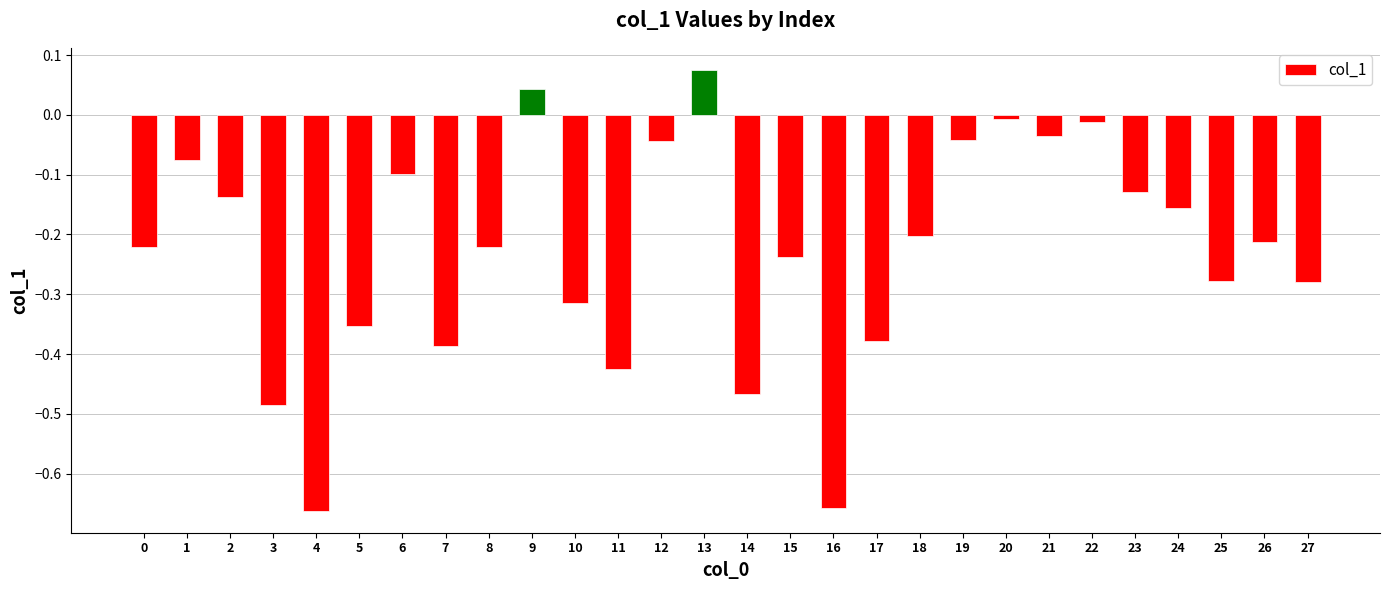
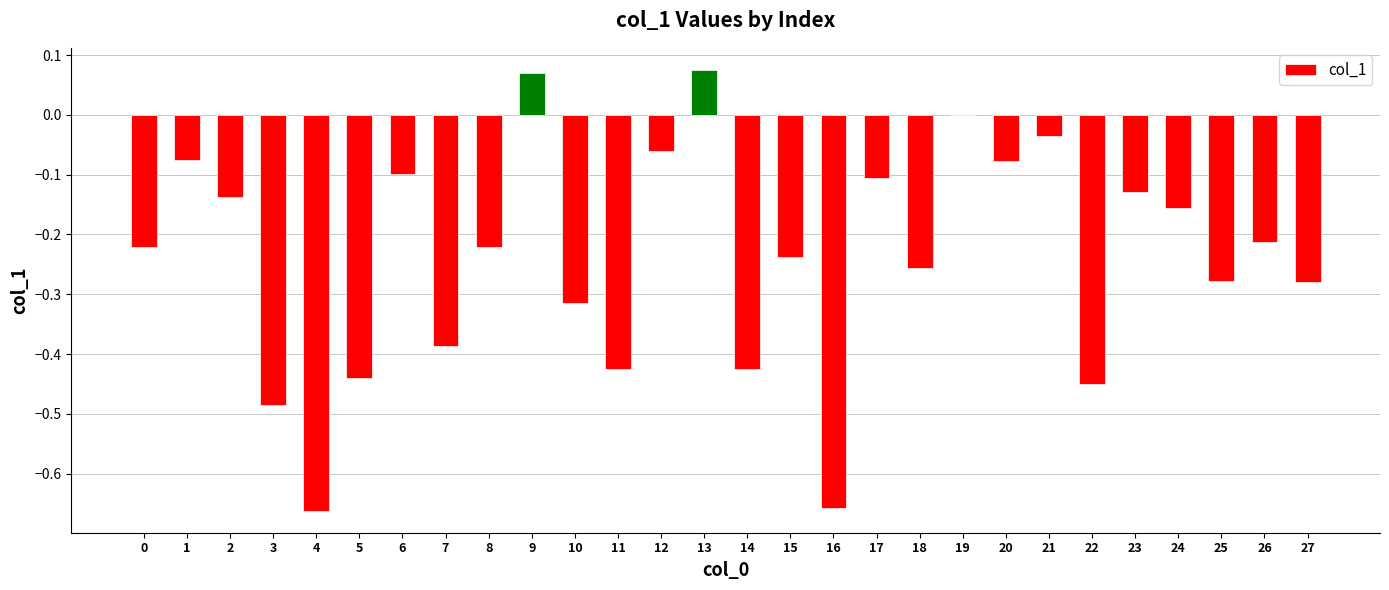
5: -0.35 -> -0.44
9: 0.04 -> 0.07
12: -0.04 -> -0.06
14: -0.47 -> -0.42
17: -0.38 -> -0.11
18: -0.20 -> -0.26
19: -0.04 -> 0.00
20: -0.01 -> -0.08
22: -0.01 -> -0.45
